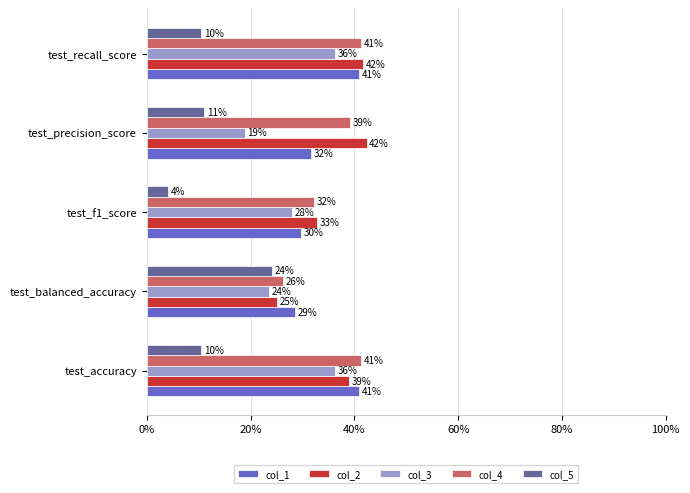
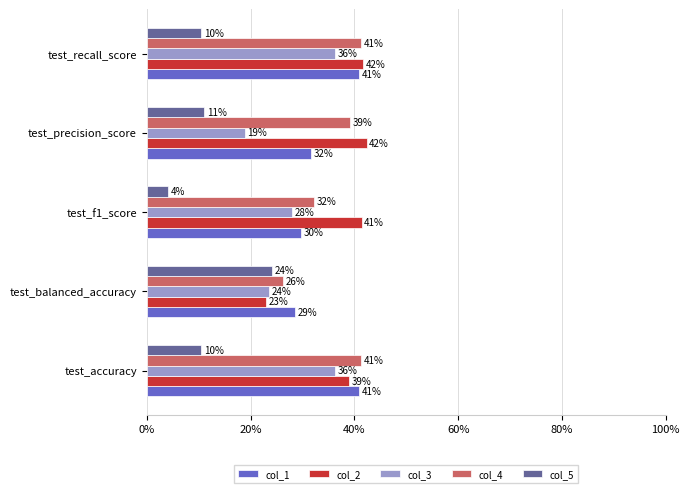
col_2, test_f1_score: 33% -> 41%
col_2, test_balanced_accuracy: 25% -> 23%
